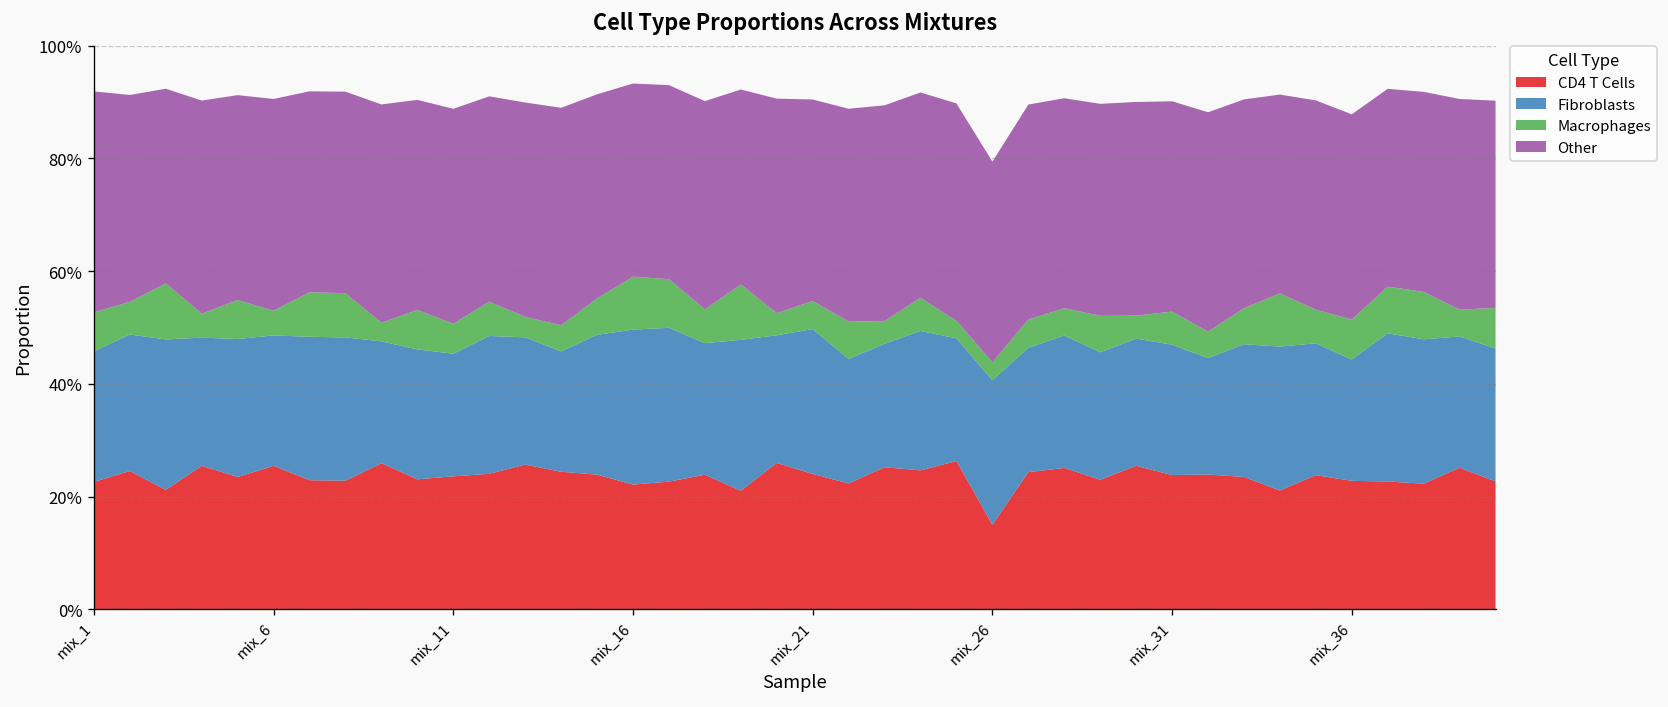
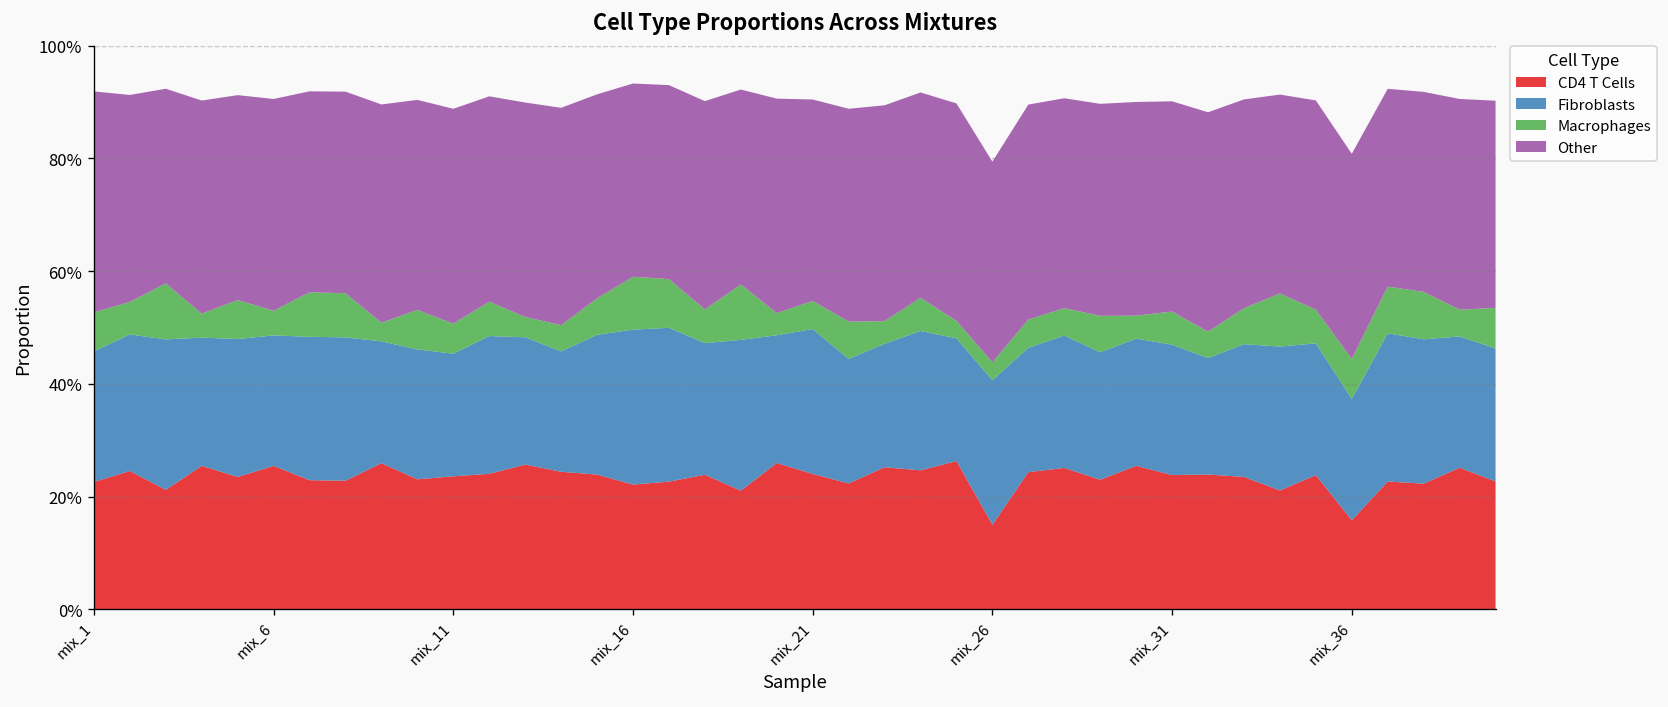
CD4 T Cells, mix_36: 23% -> 16%
